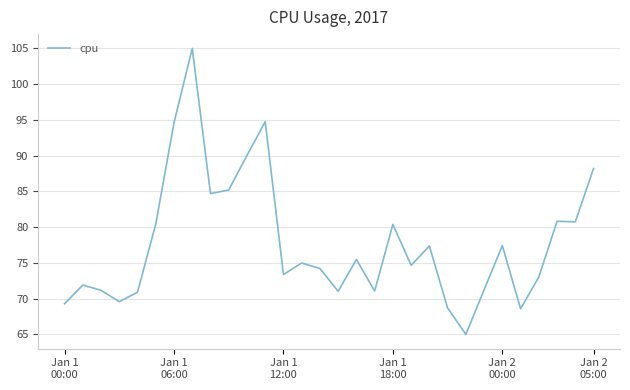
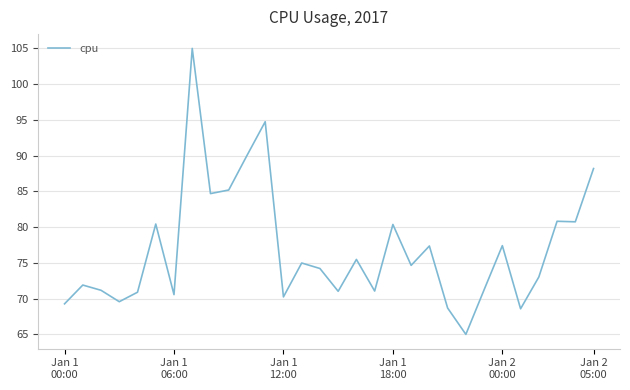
Jan 1 06:00: 95 -> 71
Jan 1 12:00: 73 -> 70
